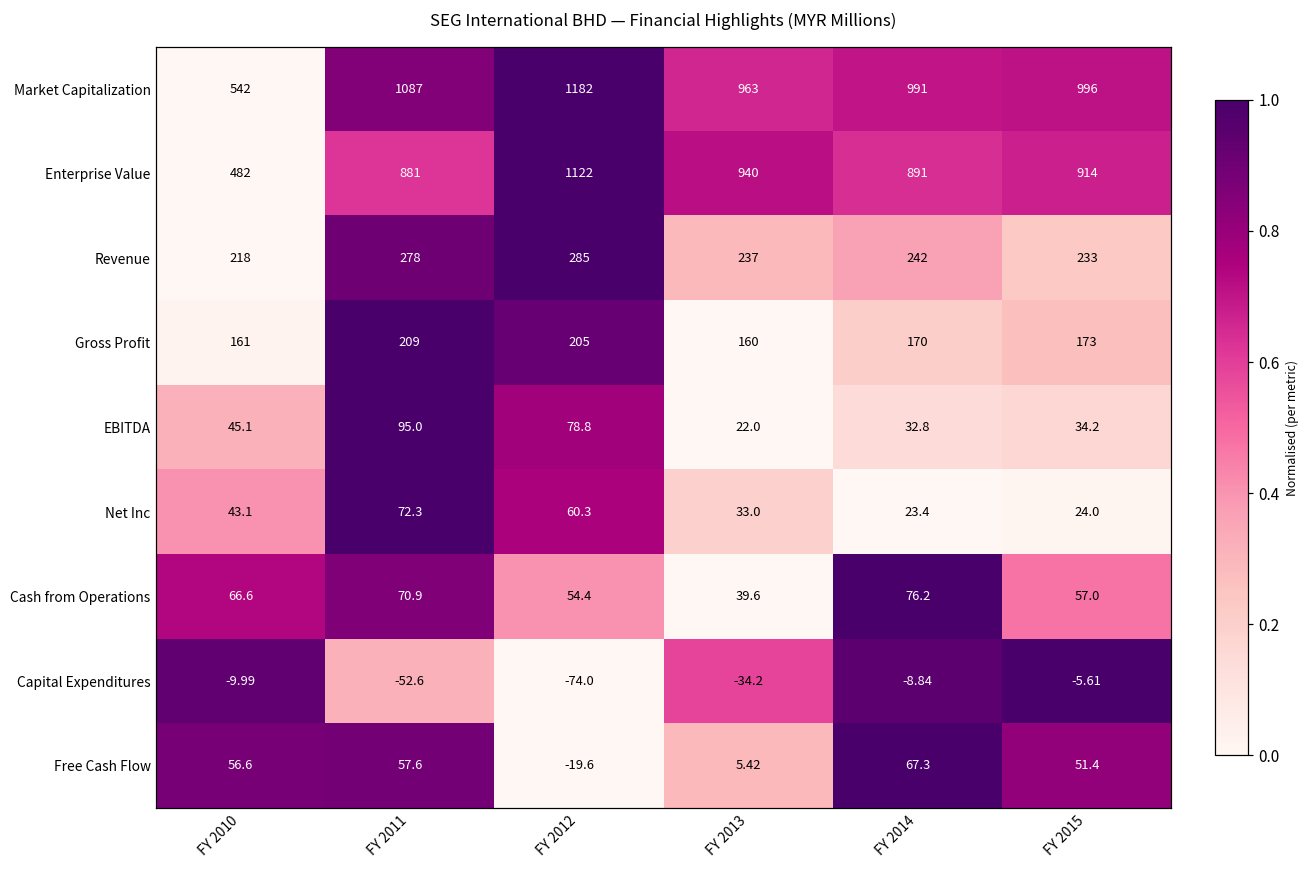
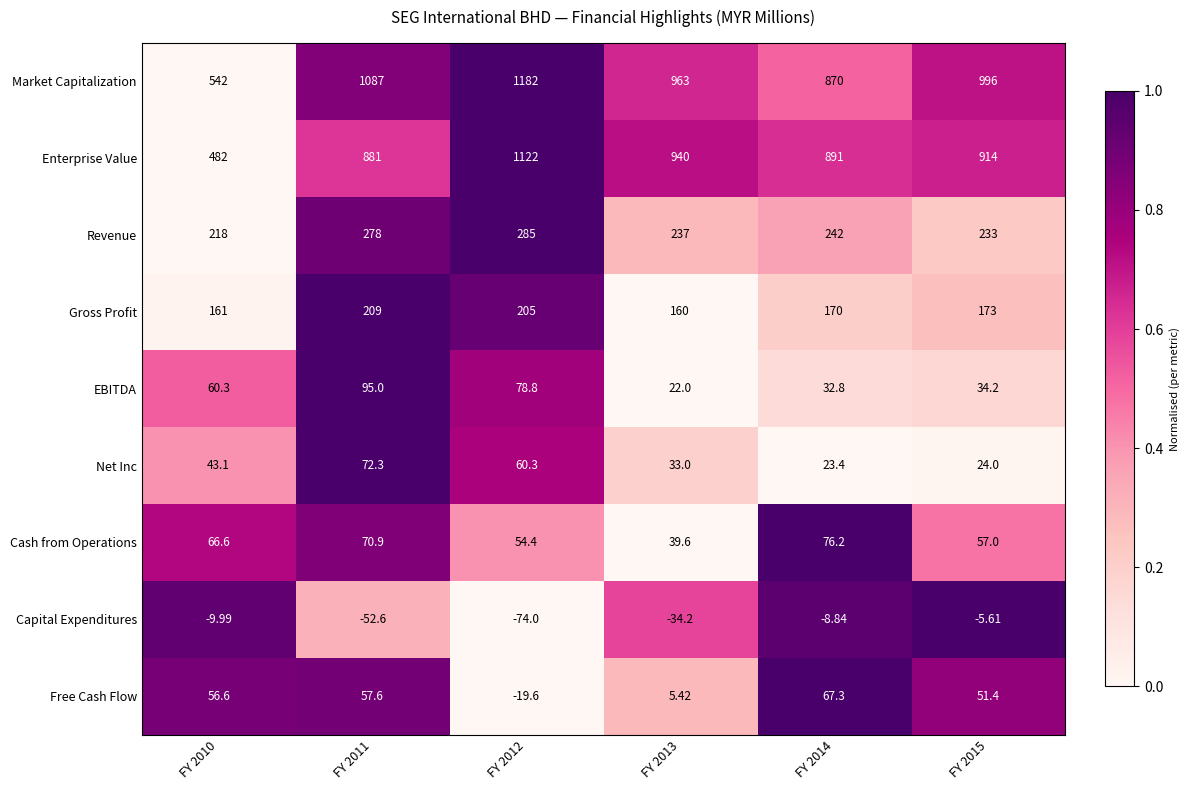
Market Capitalization, FY 2014: 991 -> 870
EBITDA, FY 2010: 45.1 -> 60.3
